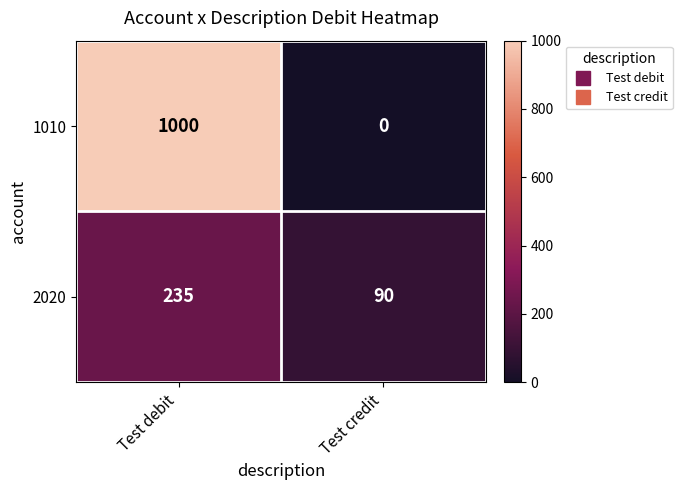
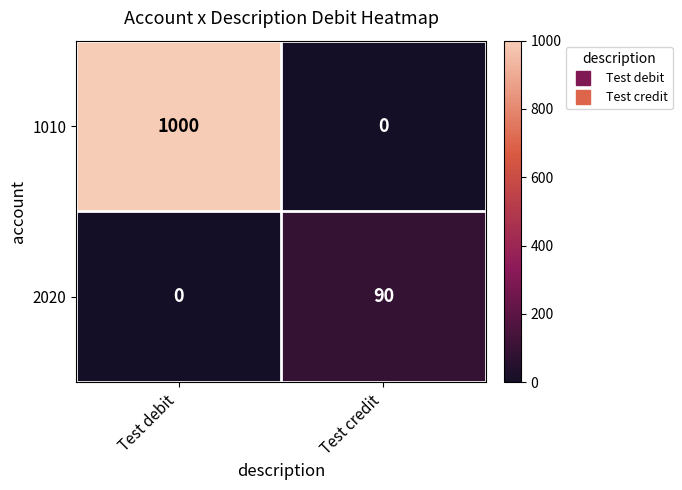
2020, Test debit: 235 -> 0
